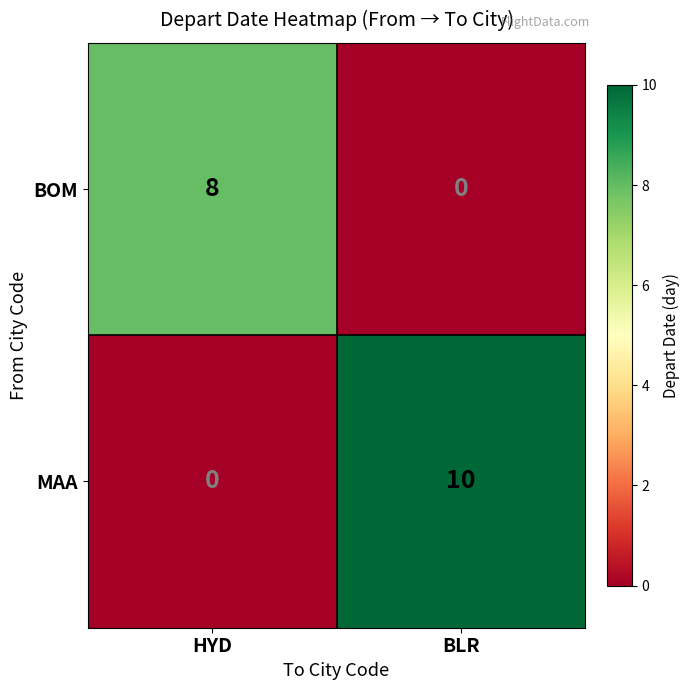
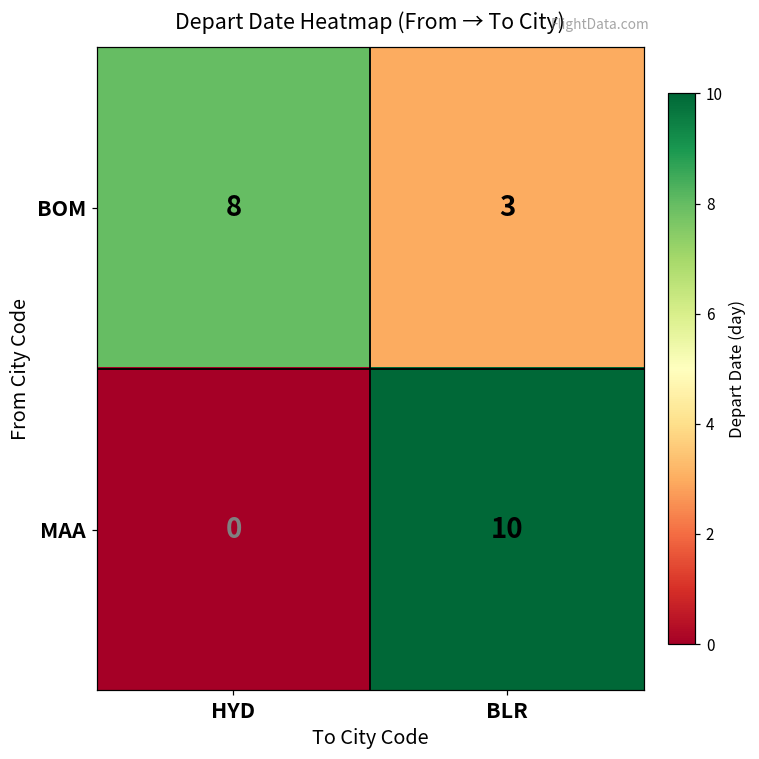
BOM, BLR: 0 -> 3
